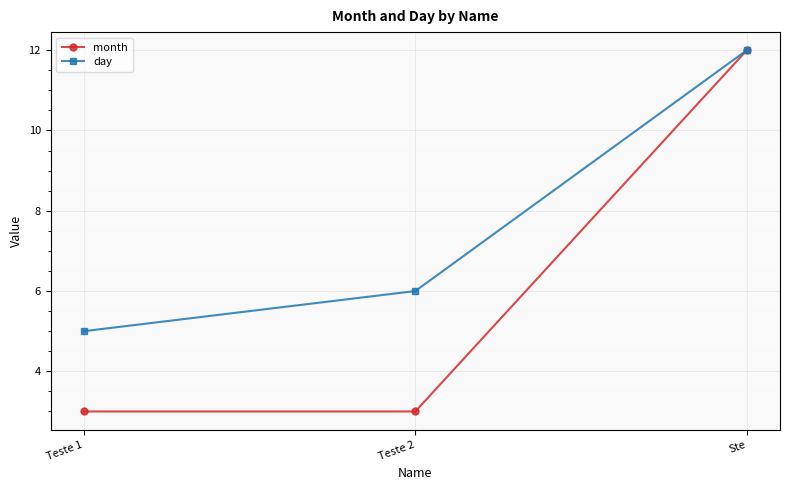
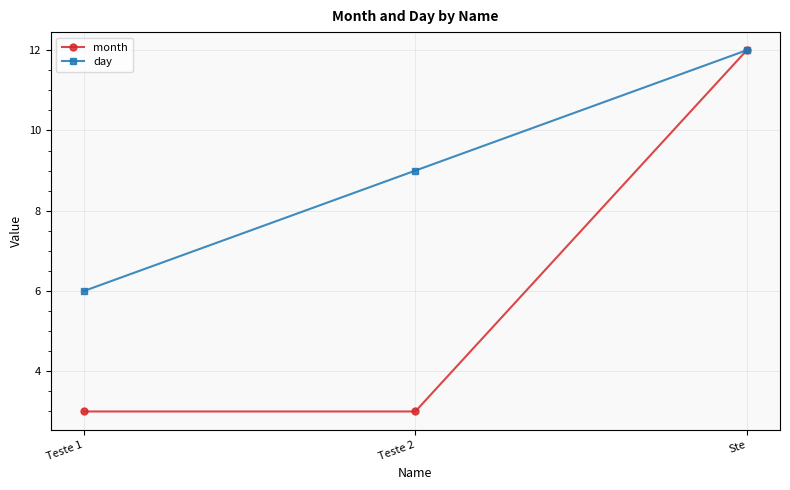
day, Teste 1: 5 -> 6
day, Teste 2: 6 -> 9
